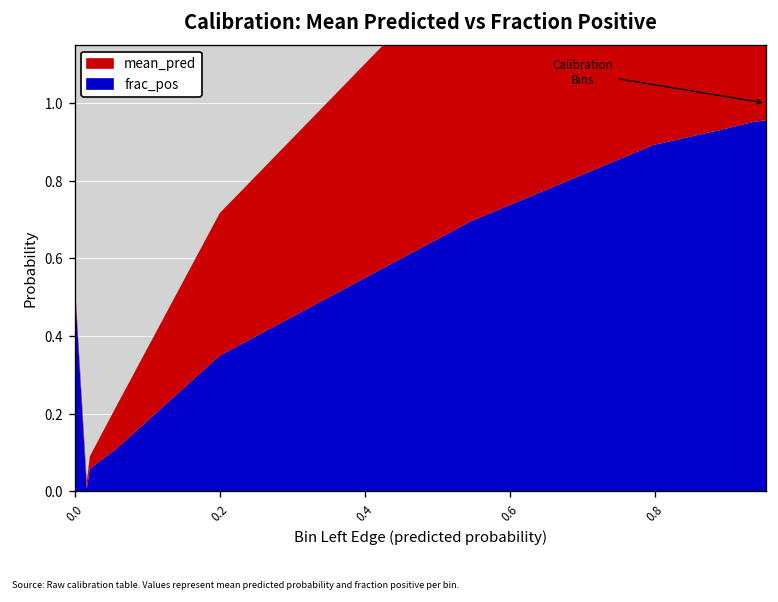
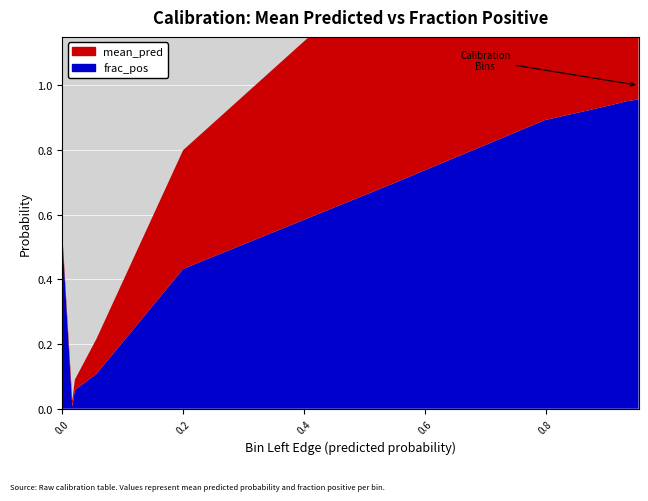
frac_pos, 0.2: 0.35 -> 0.43
